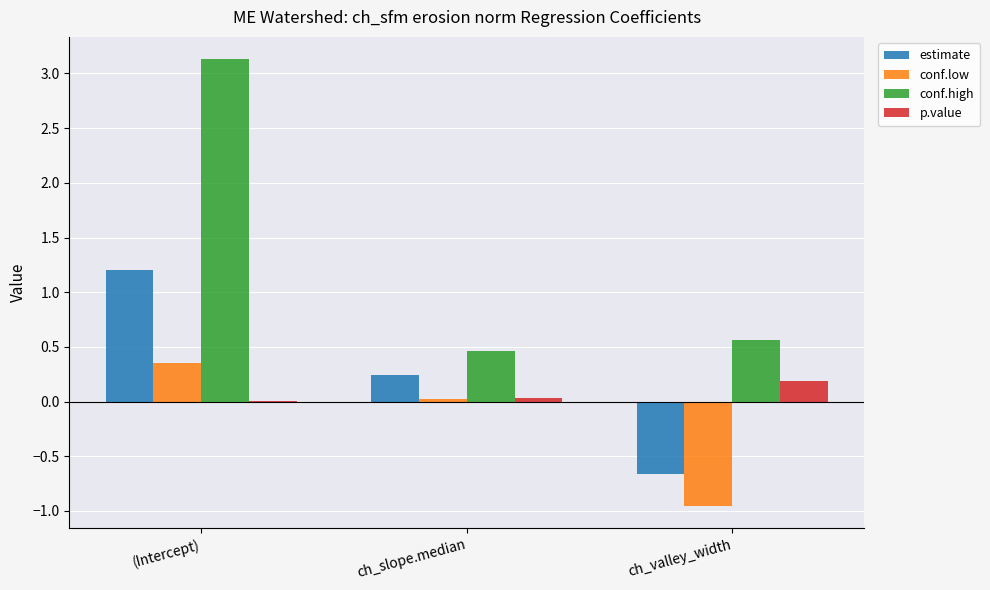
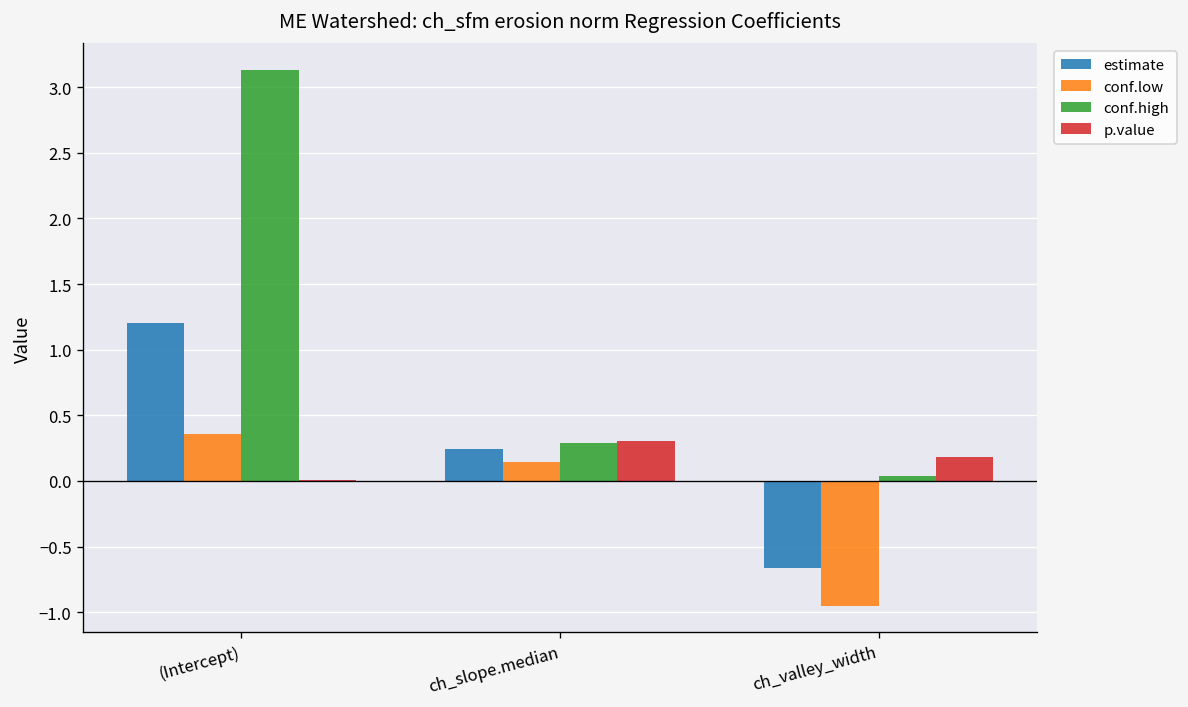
conf.low, ch_slope.median: 0.02 -> 0.15
conf.high, ch_slope.median: 0.46 -> 0.29
p.value, ch_slope.median: 0.03 -> 0.30
conf.high, ch_valley_width: 0.56 -> 0.04
